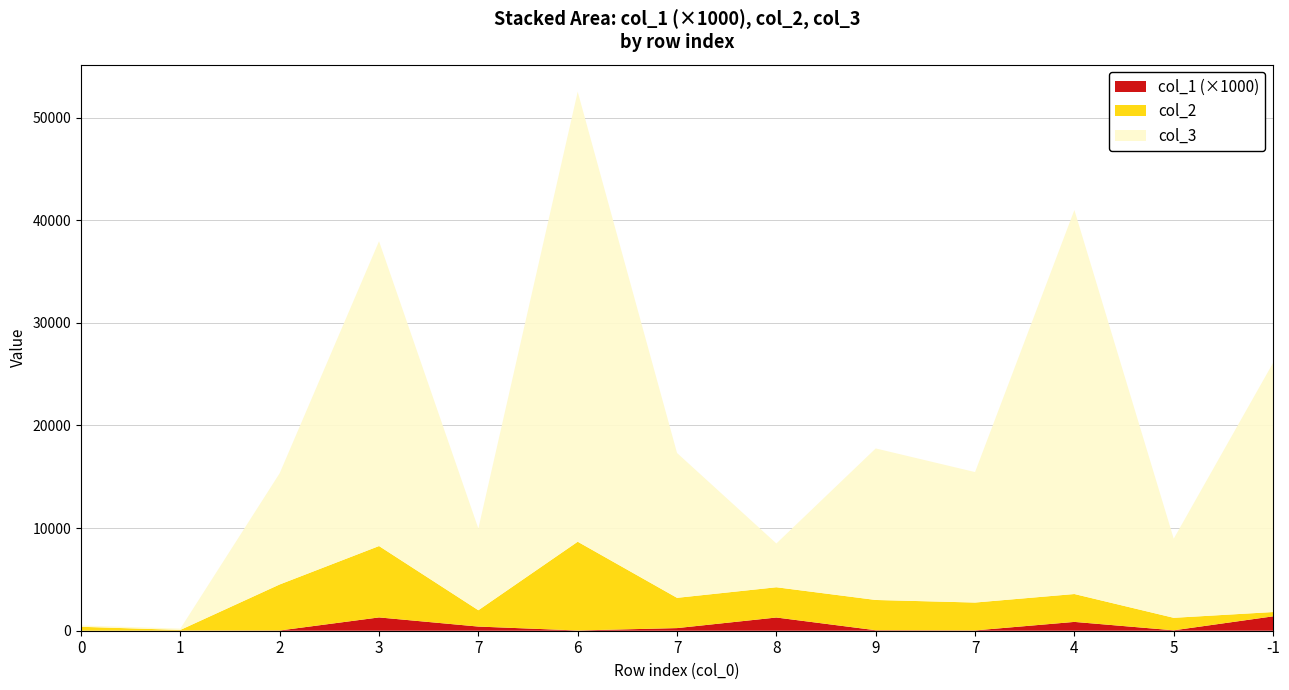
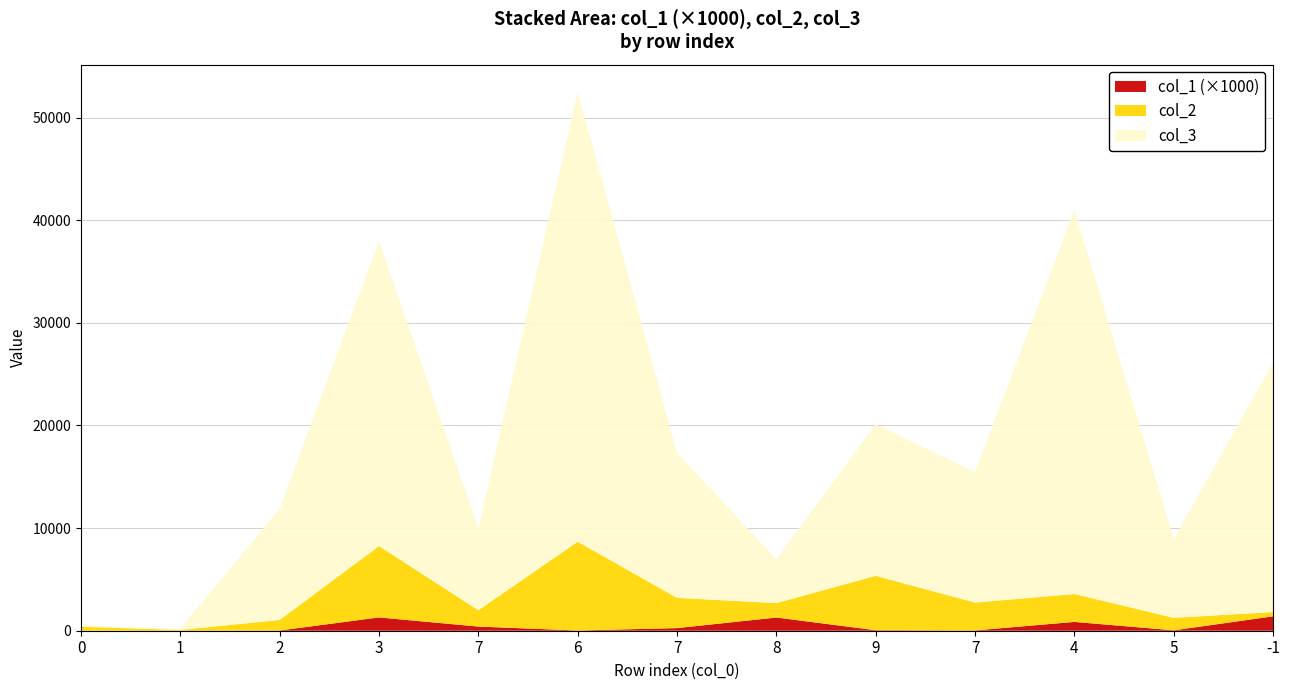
col_2, 2: 4500 -> 1000
col_2, 8: 2900 -> 1400
col_2, 9: 2900 -> 5300
